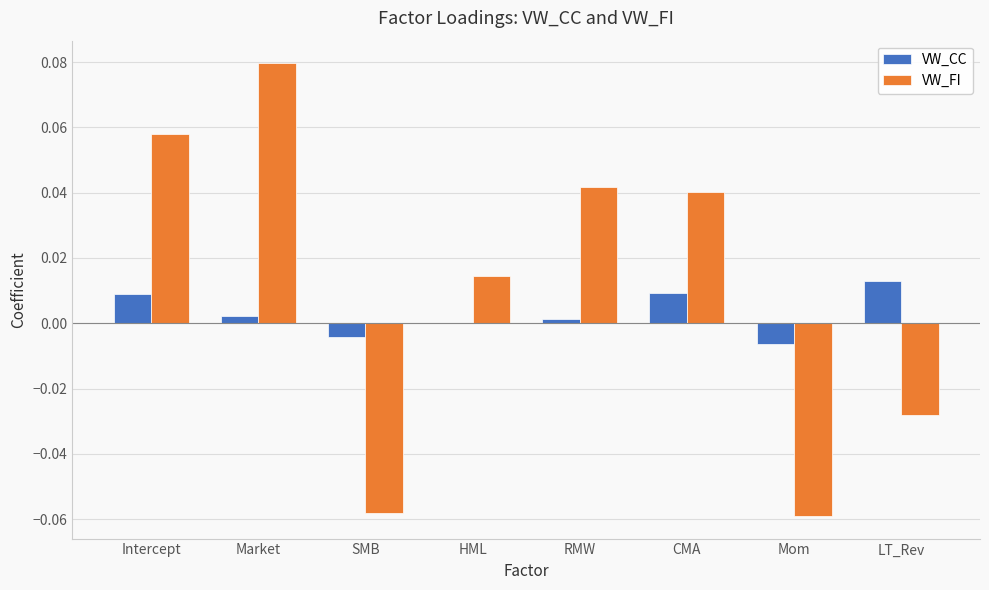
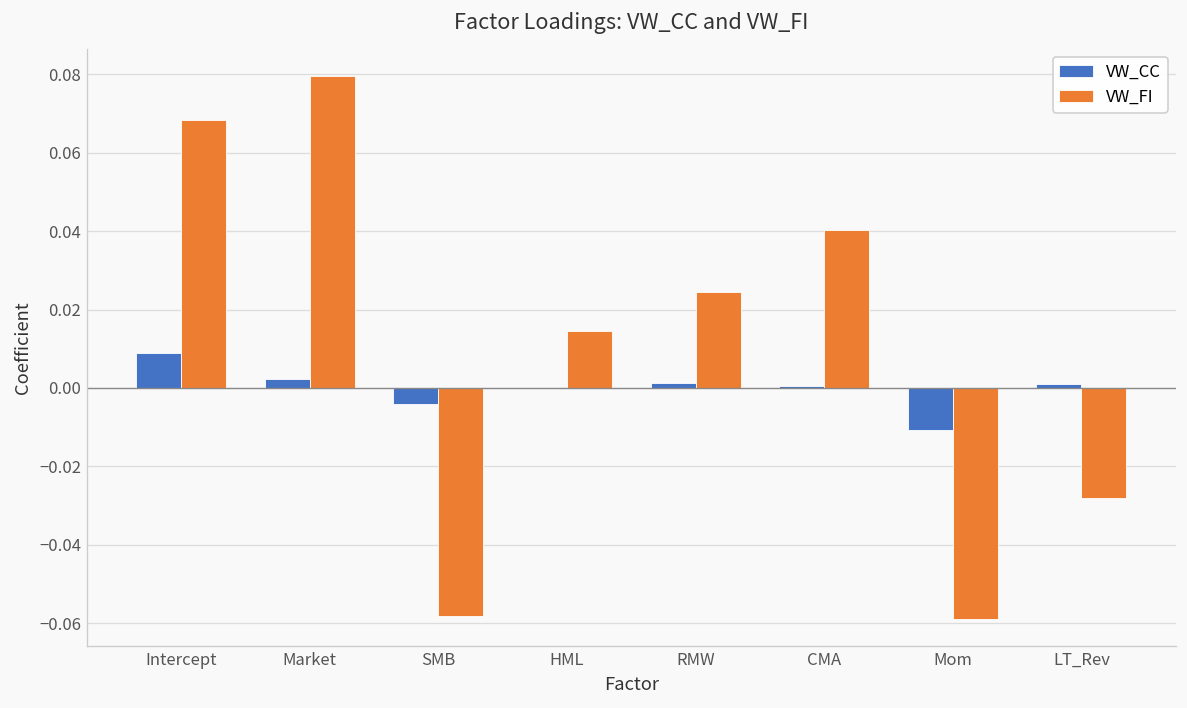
VW_FI, Intercept: 0.058 -> 0.068
VW_FI, RMW: 0.042 -> 0.024
VW_CC, CMA: 0.009 -> 0.000
VW_CC, Mom: -0.006 -> -0.011
VW_CC, LT_Rev: 0.013 -> 0.001
